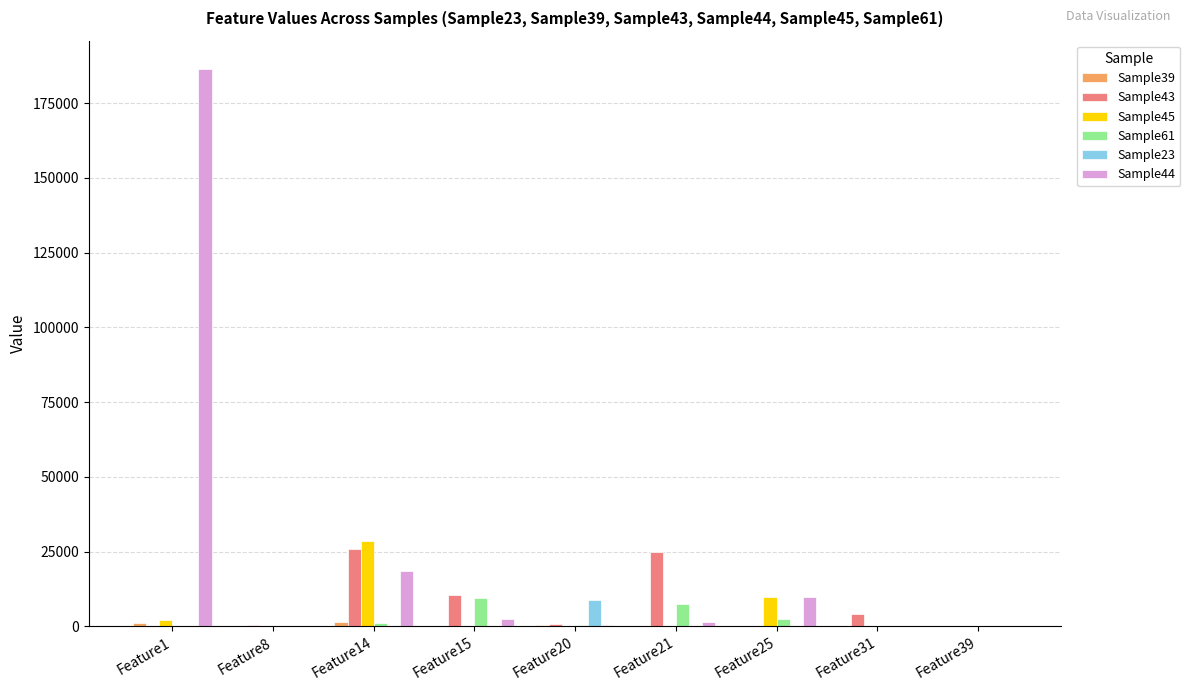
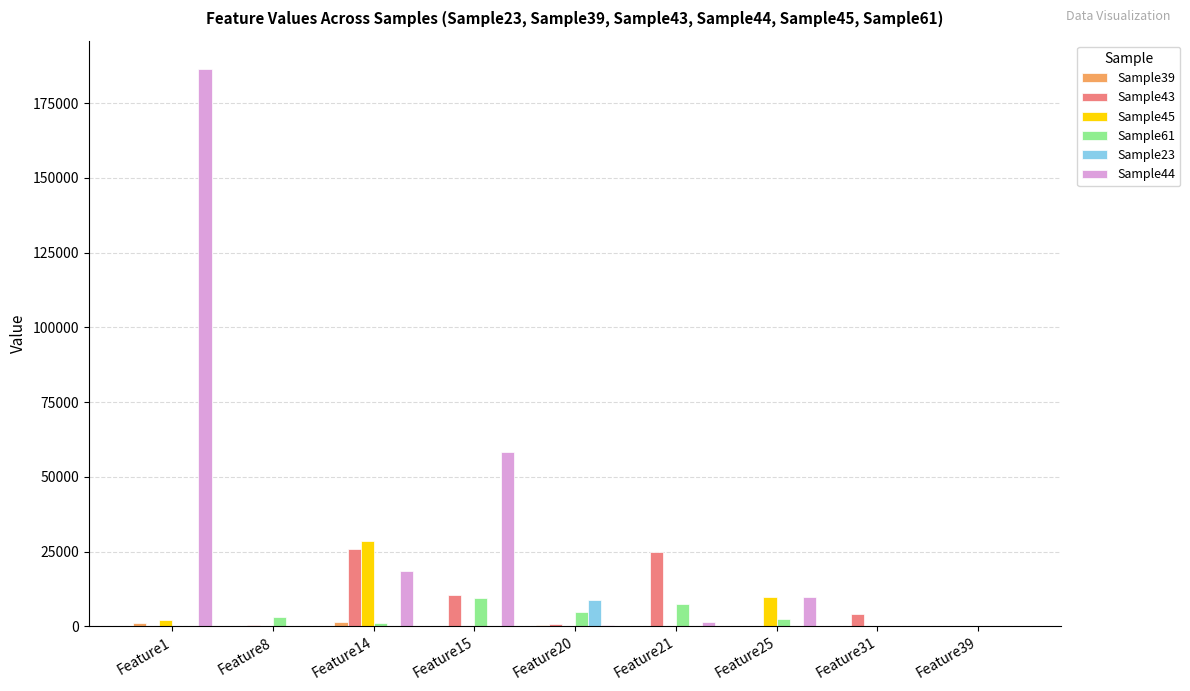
Sample61, Feature8: 0 -> 3000
Sample44, Feature15: 2000 -> 58000
Sample61, Feature20: 0 -> 5000
